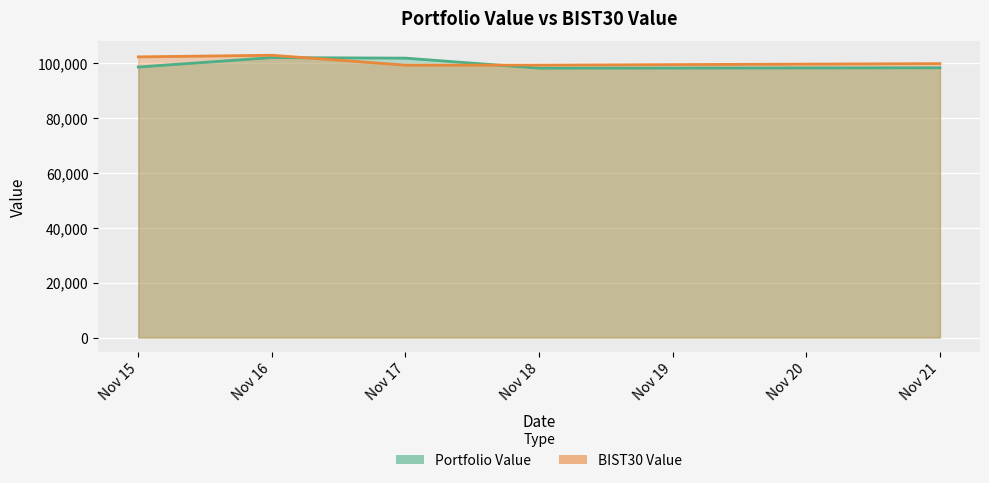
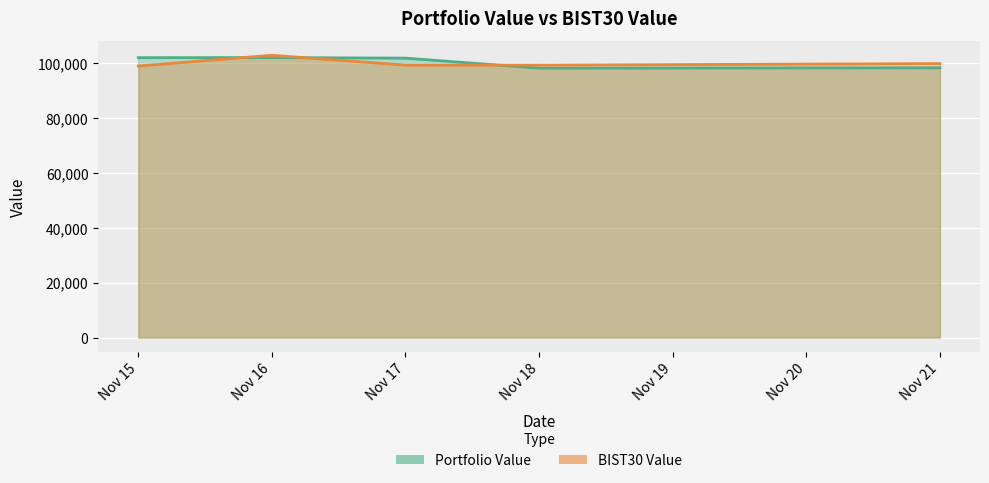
Portfolio Value, Nov 15: 99,000 -> 102,000
BIST30 Value, Nov 15: 102,000 -> 99,000
